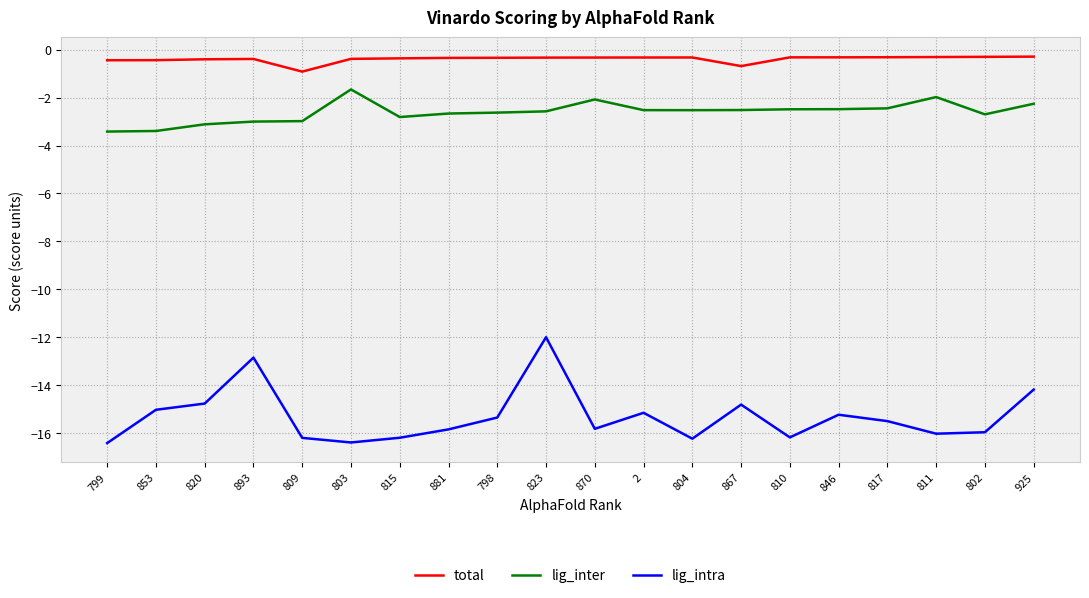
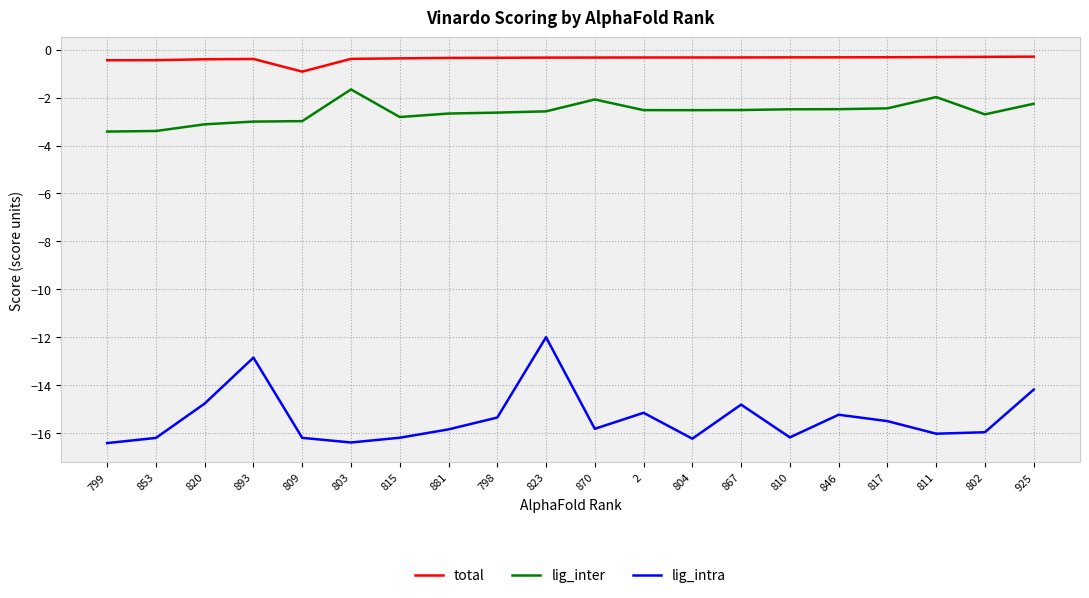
lig_intra, 853: -15.0 -> -16.2
total, 867: -0.7 -> -0.3
